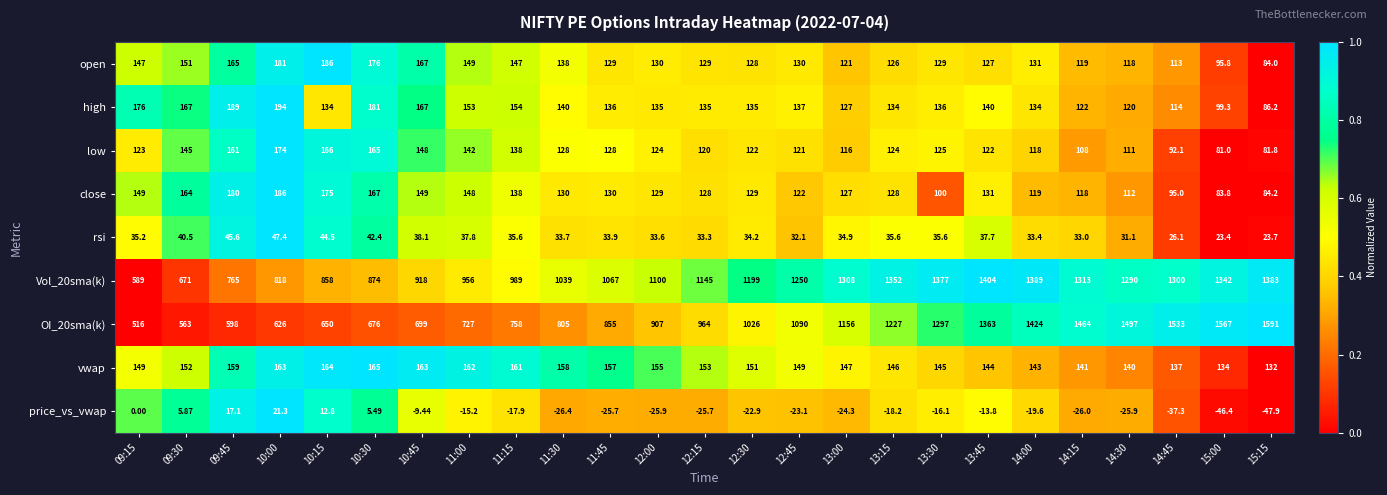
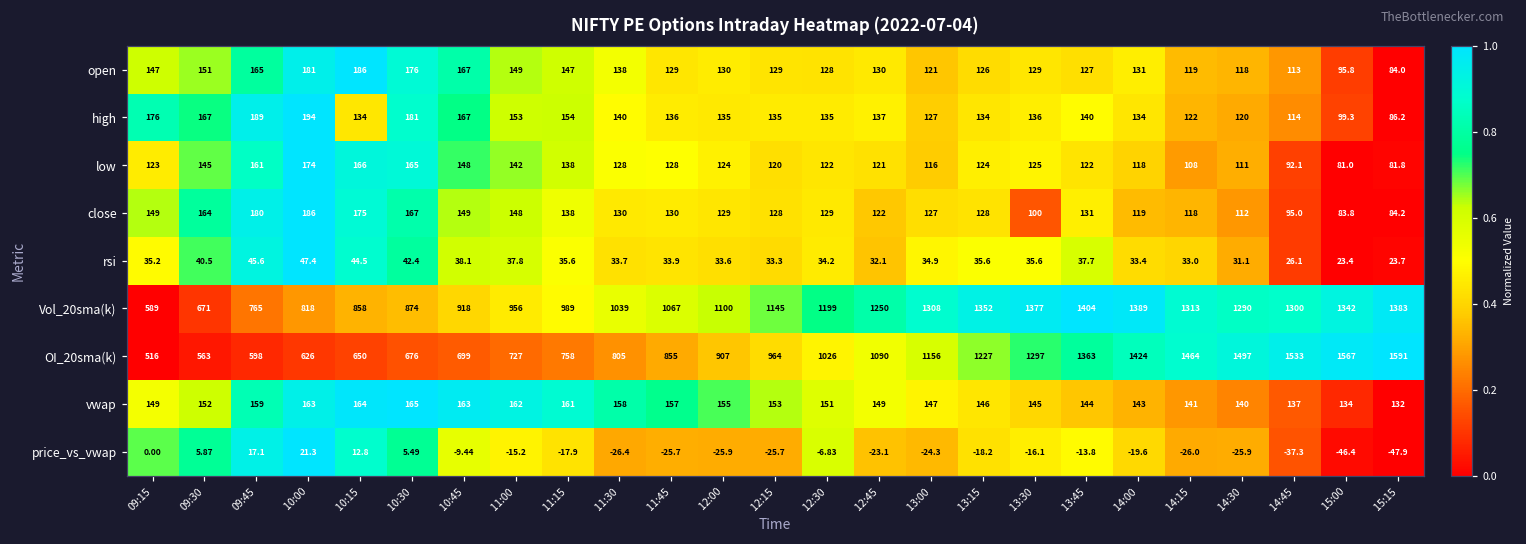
price_vs_vwap, 12:30: -22.9 -> -6.83
